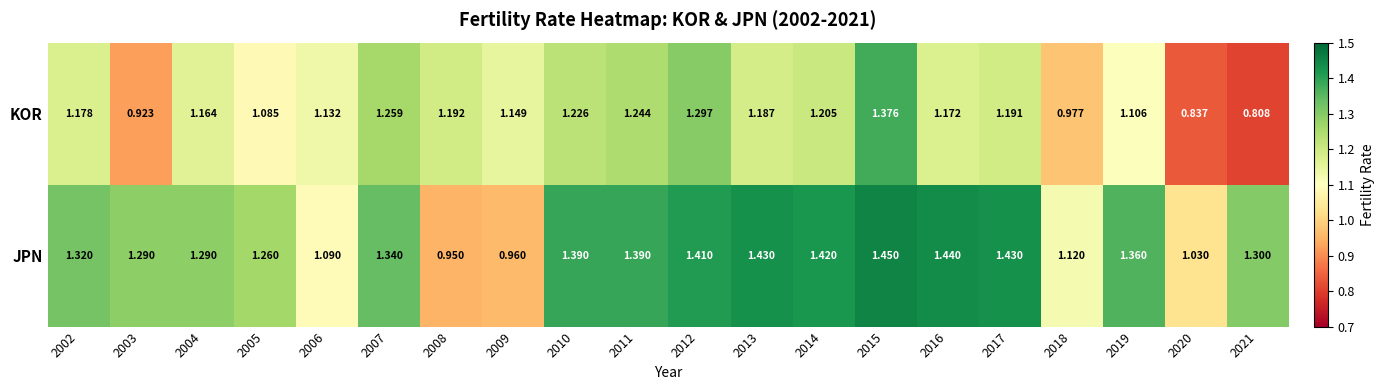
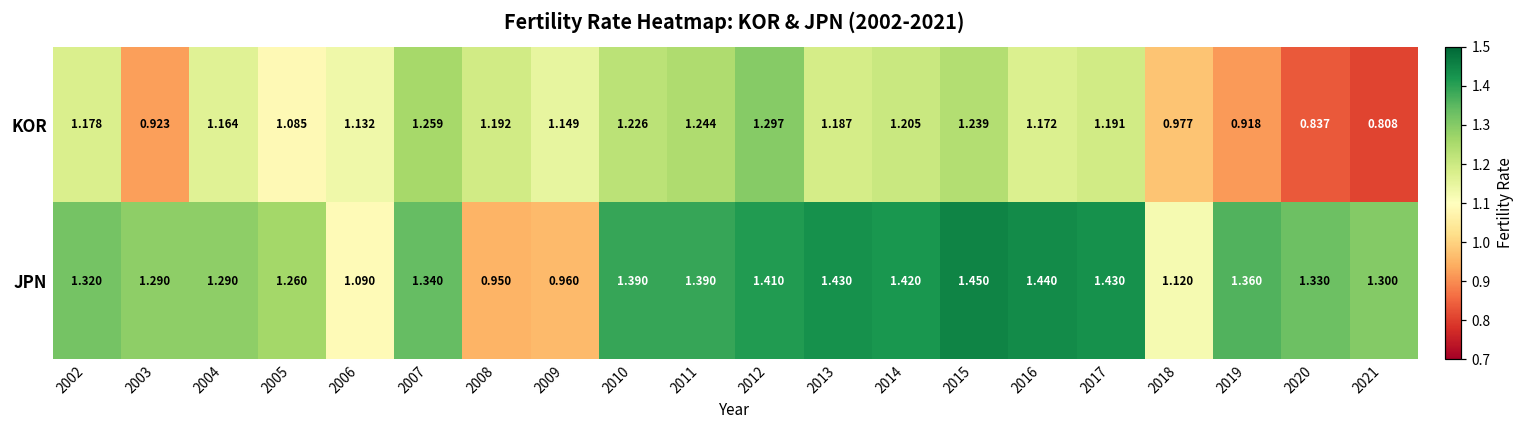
KOR, 2015: 1.376 -> 1.239
KOR, 2019: 1.106 -> 0.918
JPN, 2020: 1.030 -> 1.330
